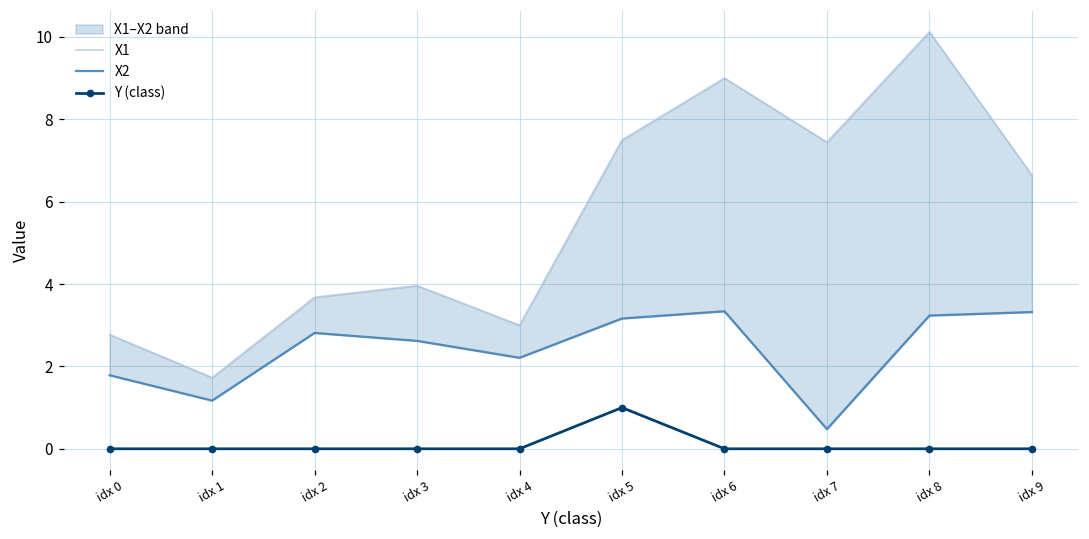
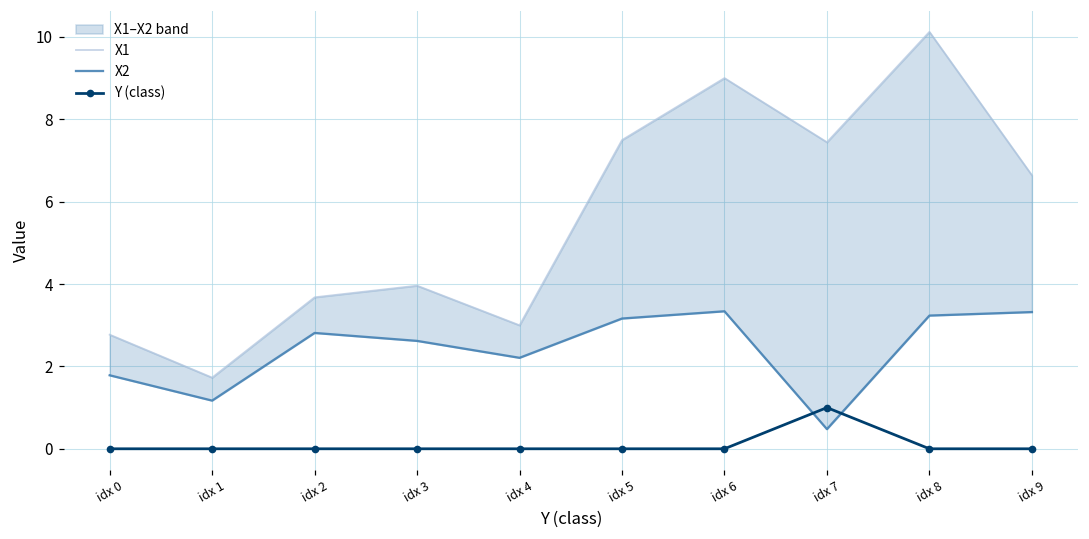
Y (class), idx 5: 1 -> 0
Y (class), idx 7: 0 -> 1
